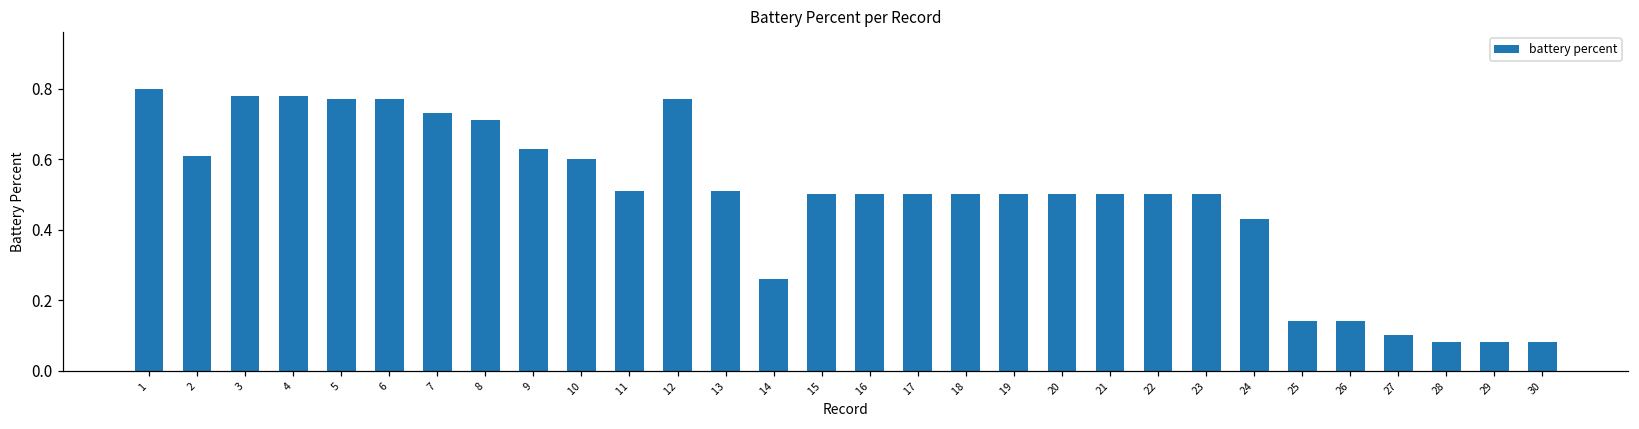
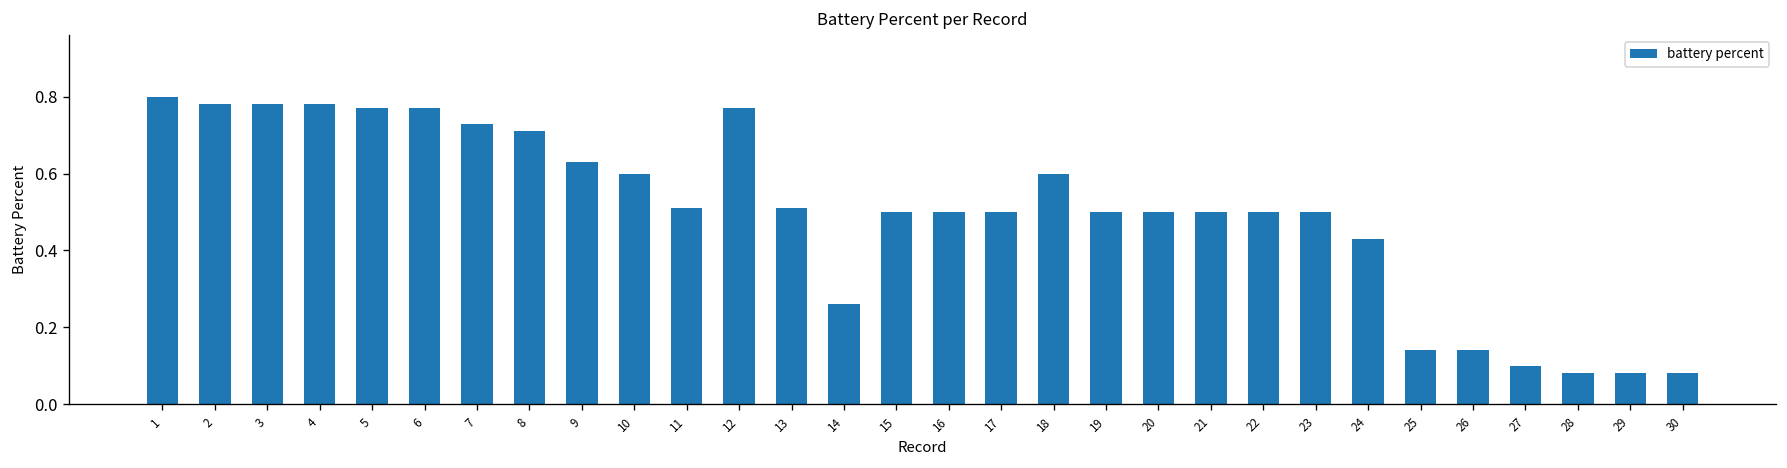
2: 0.61 -> 0.78
18: 0.5 -> 0.6
